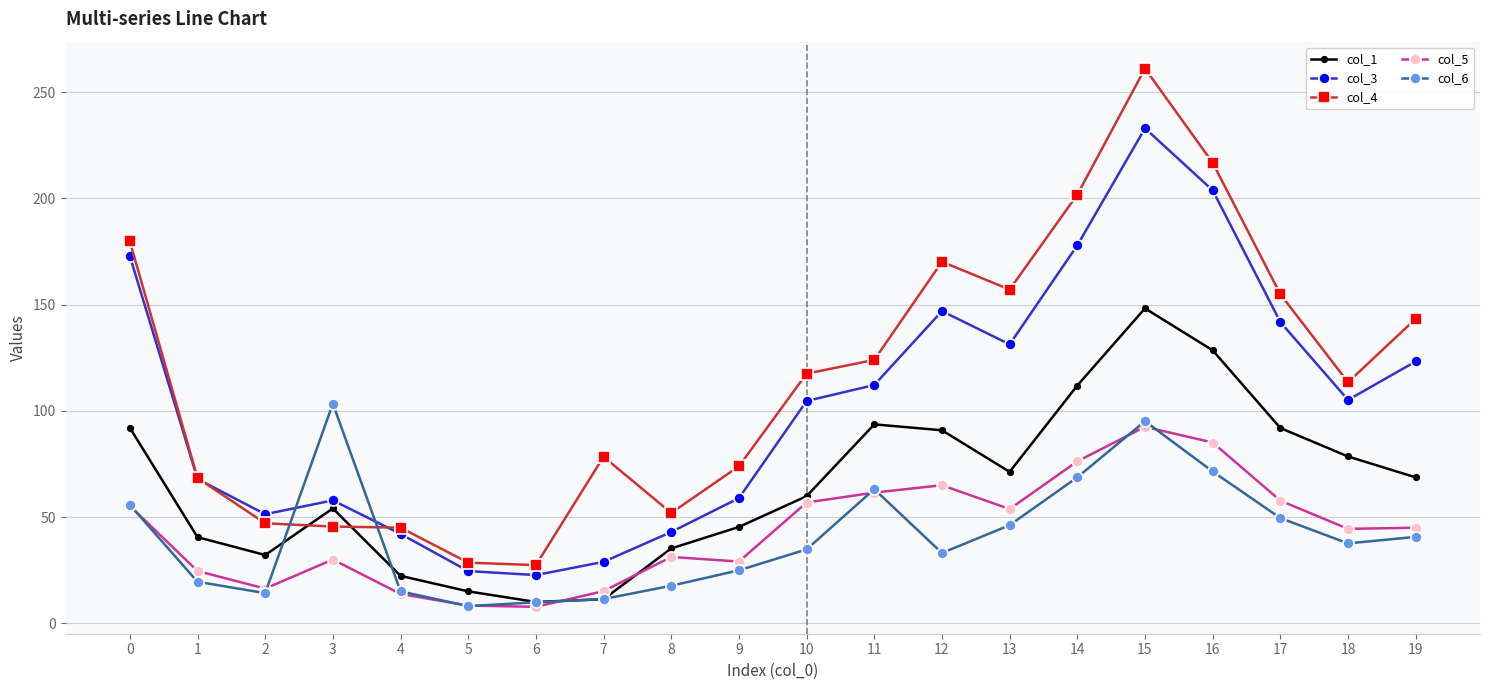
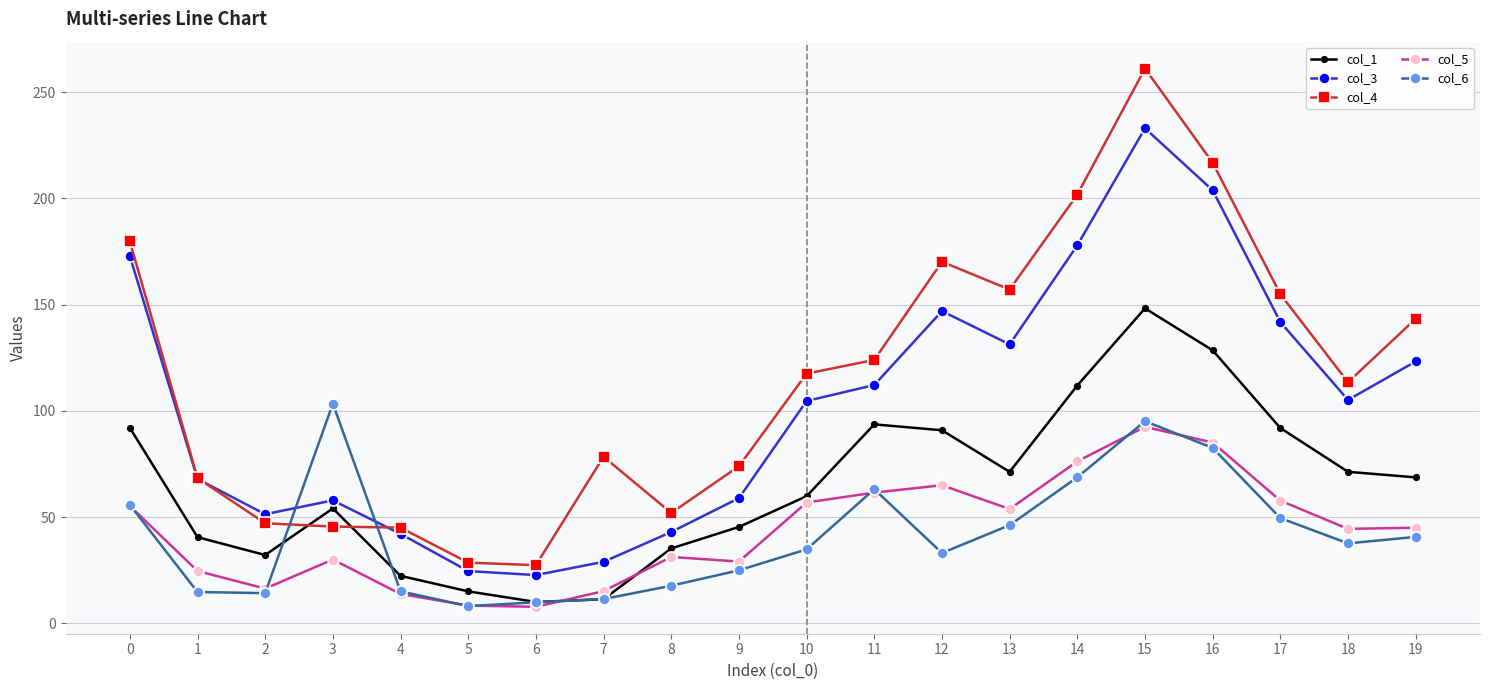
col_6, 1: 20 -> 15
col_6, 16: 71 -> 83
col_1, 18: 79 -> 71
